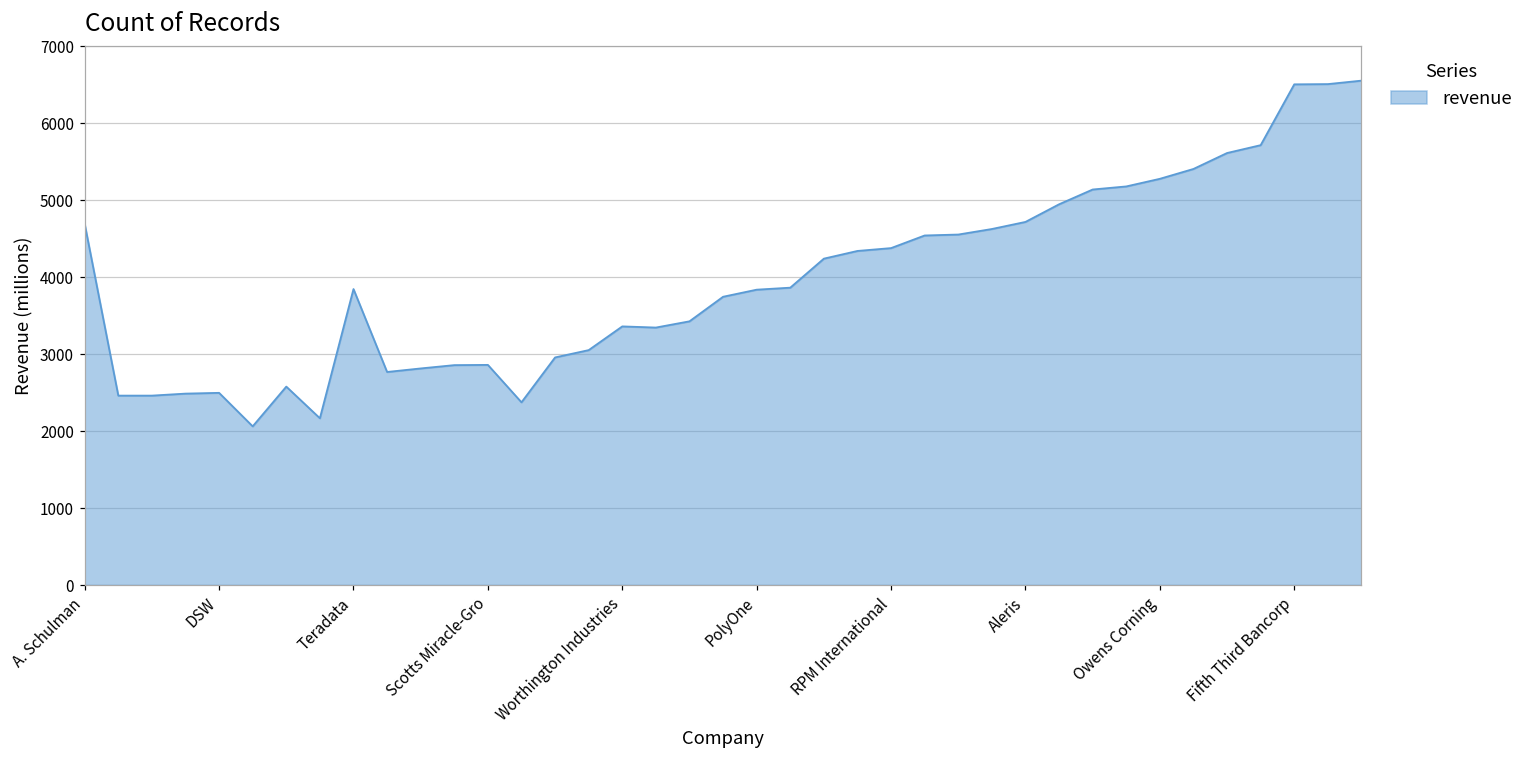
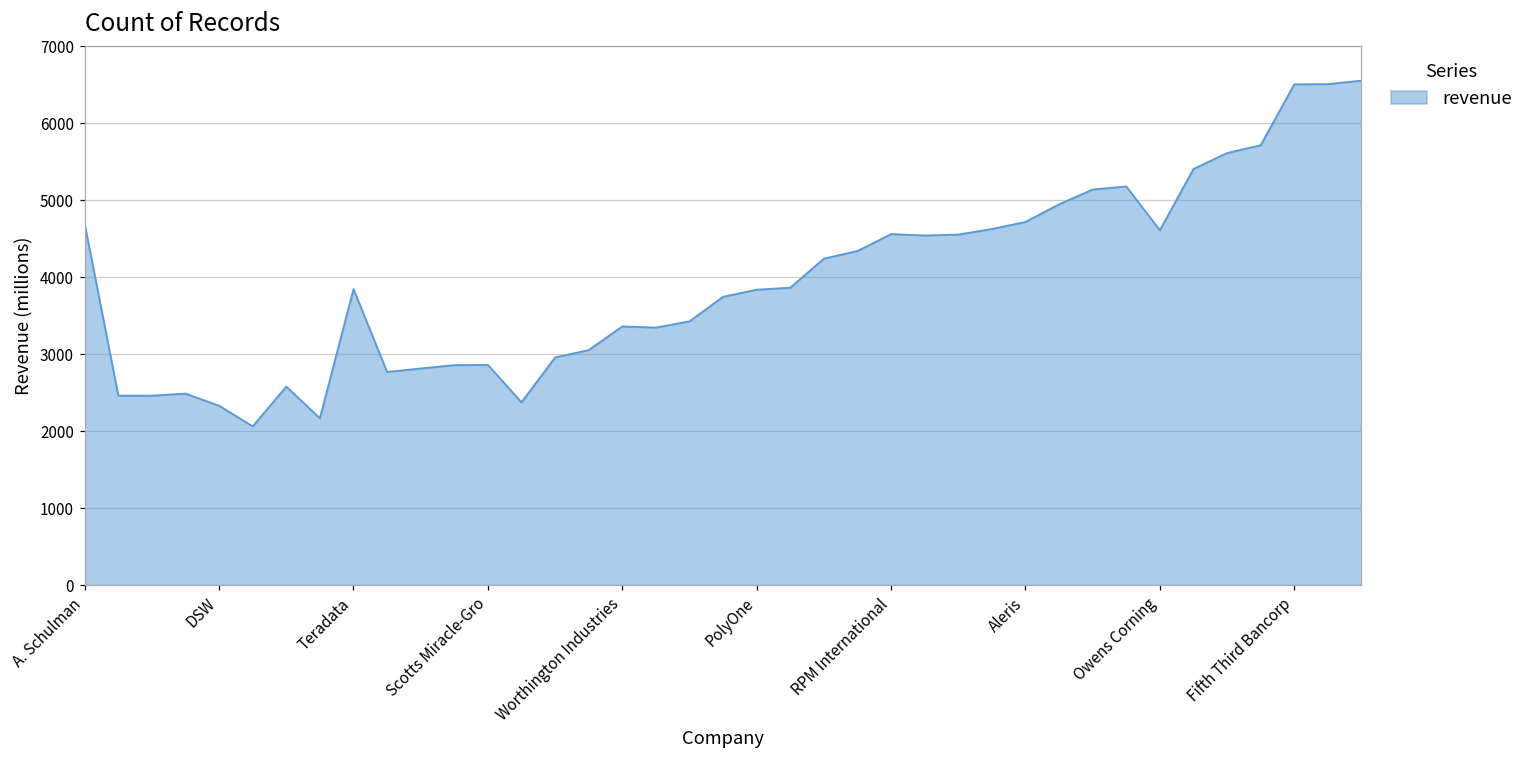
DSW: 2500 -> 2300
RPM International: 4400 -> 4600
Owens Corning: 5300 -> 4600
